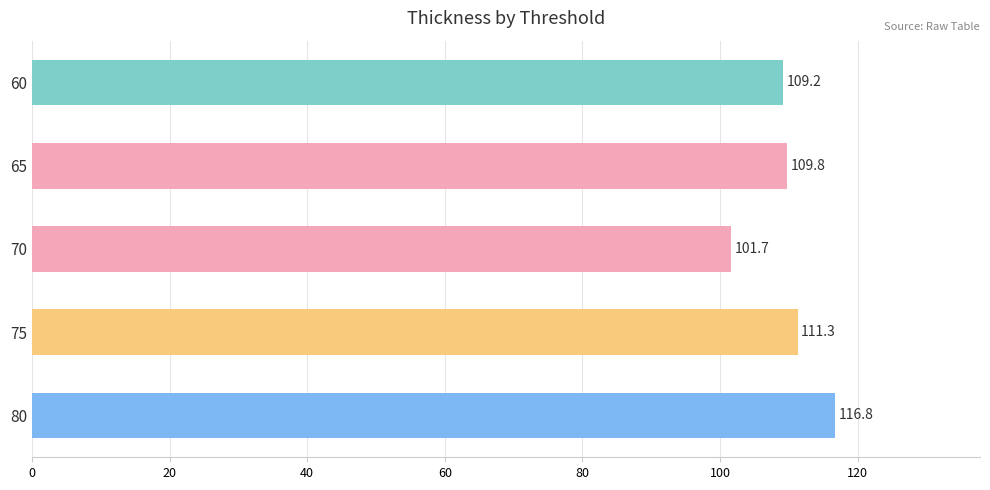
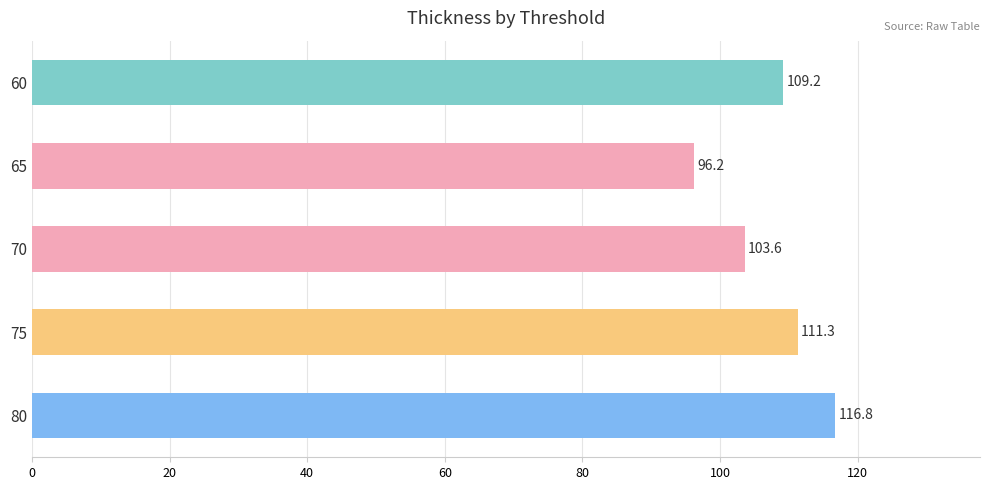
65: 109.8 -> 96.2
70: 101.7 -> 103.6
